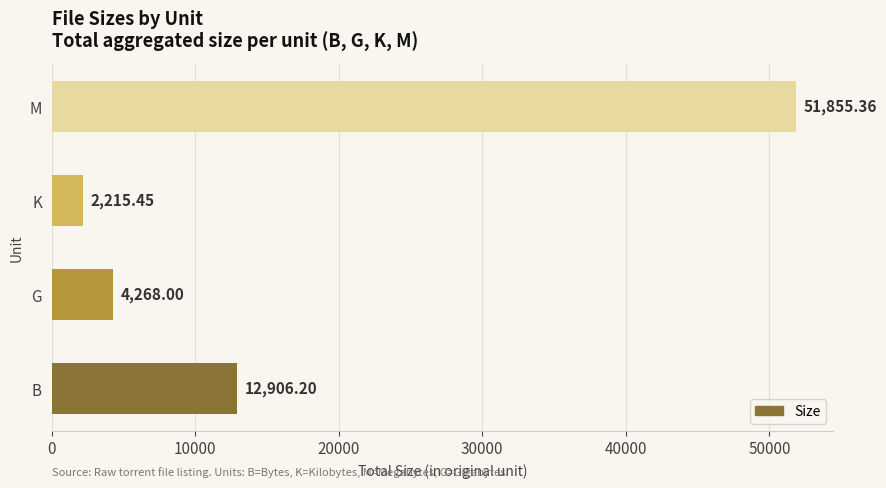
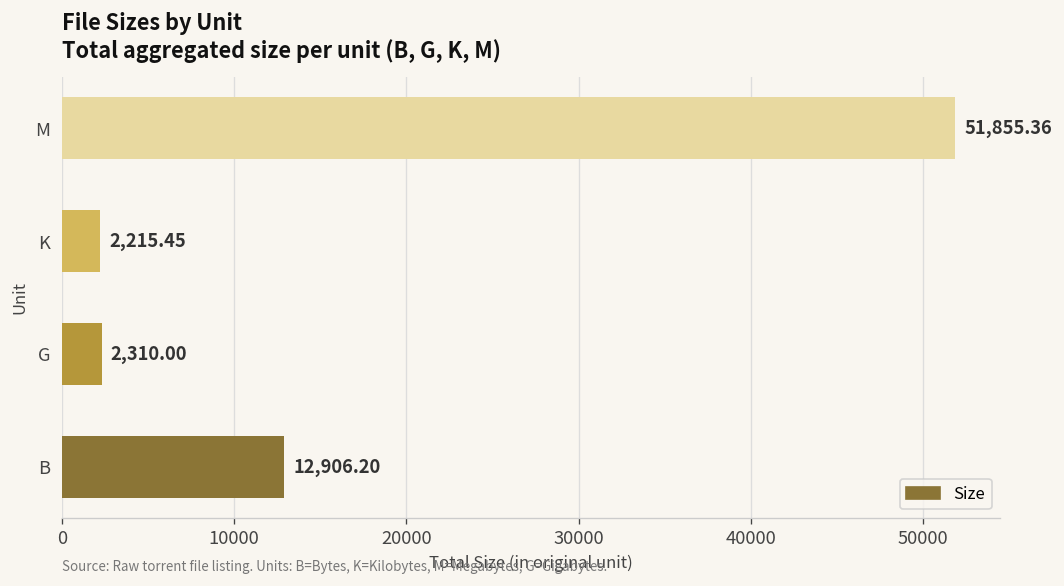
G: 4,268.00 -> 2,310.00
